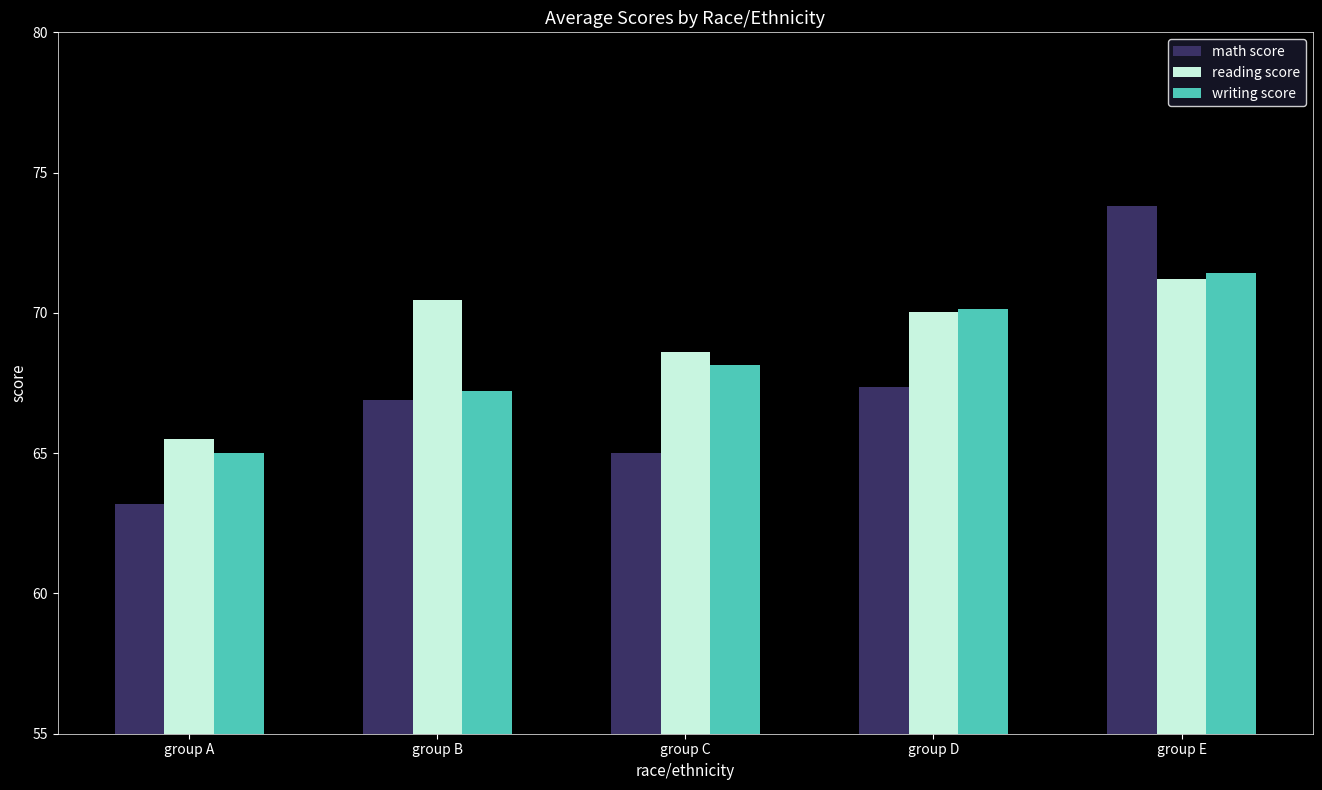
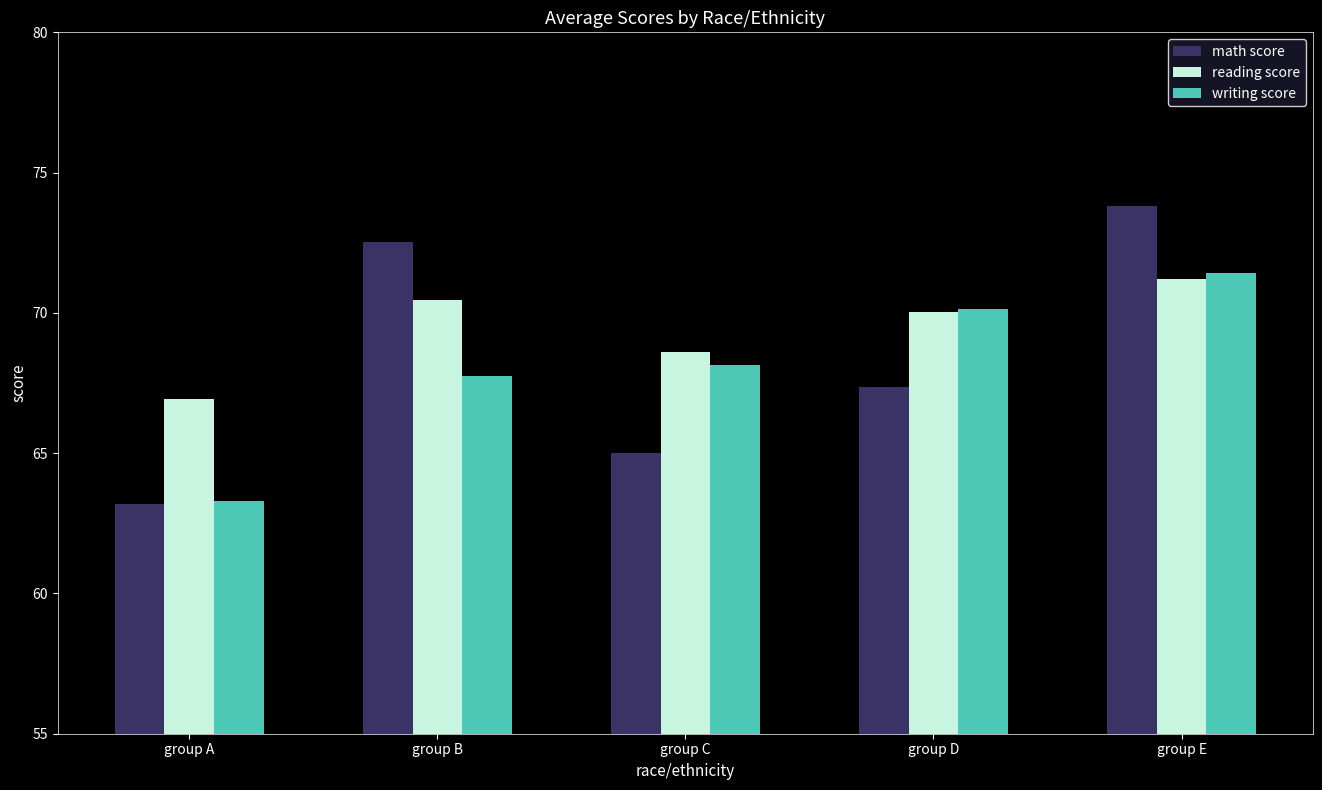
reading score, group A: 65.5 -> 66.9
writing score, group A: 65.0 -> 63.3
math score, group B: 66.9 -> 72.5
writing score, group B: 67.2 -> 67.7
